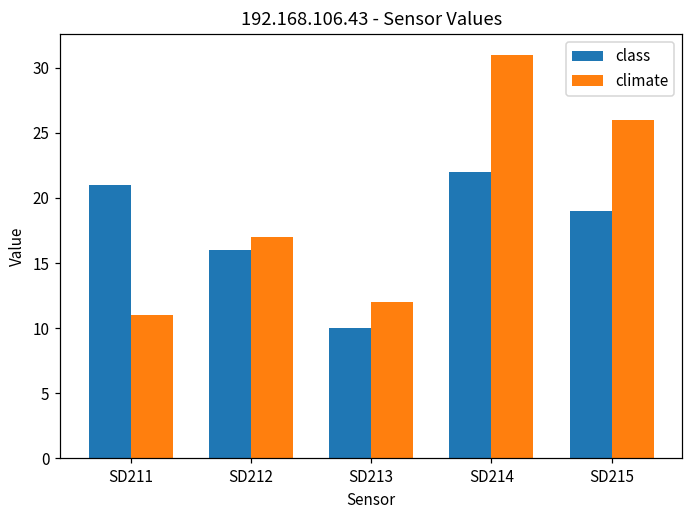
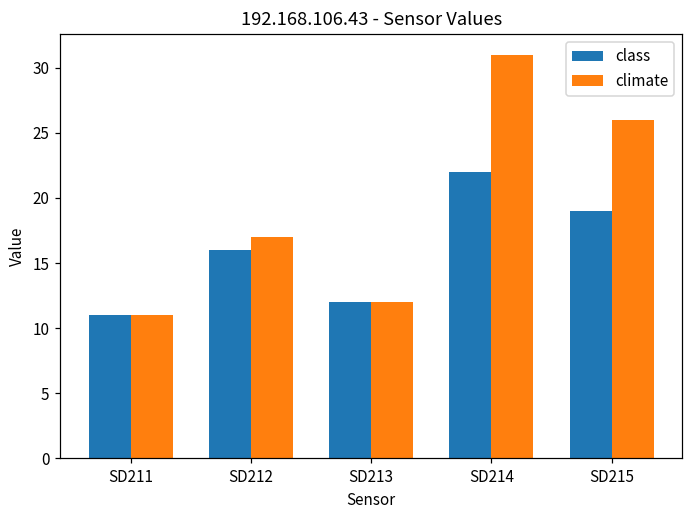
class, SD211: 21 -> 11
class, SD213: 10 -> 12
